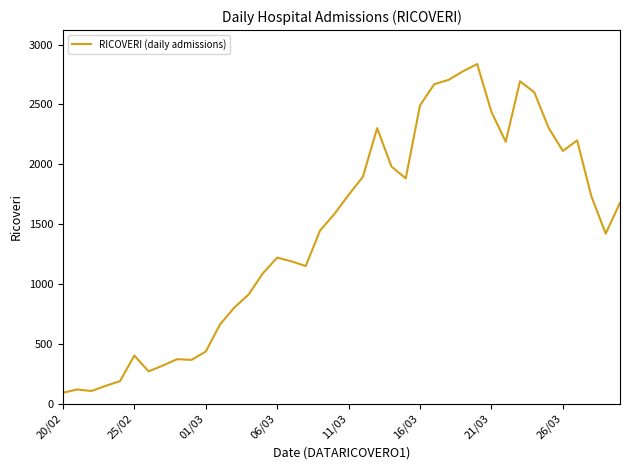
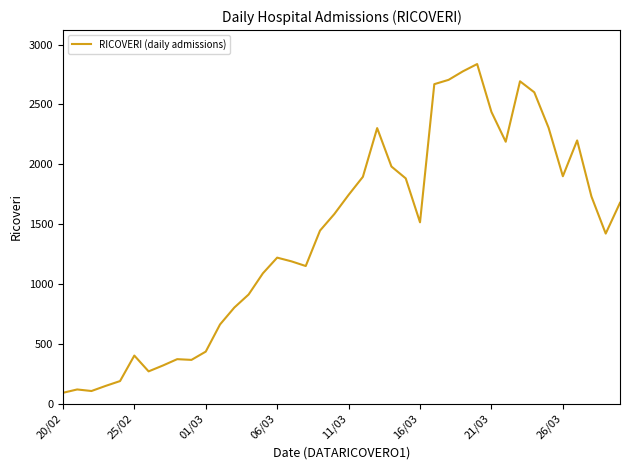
16/03: 2490 -> 1520
26/03: 2110 -> 1900
